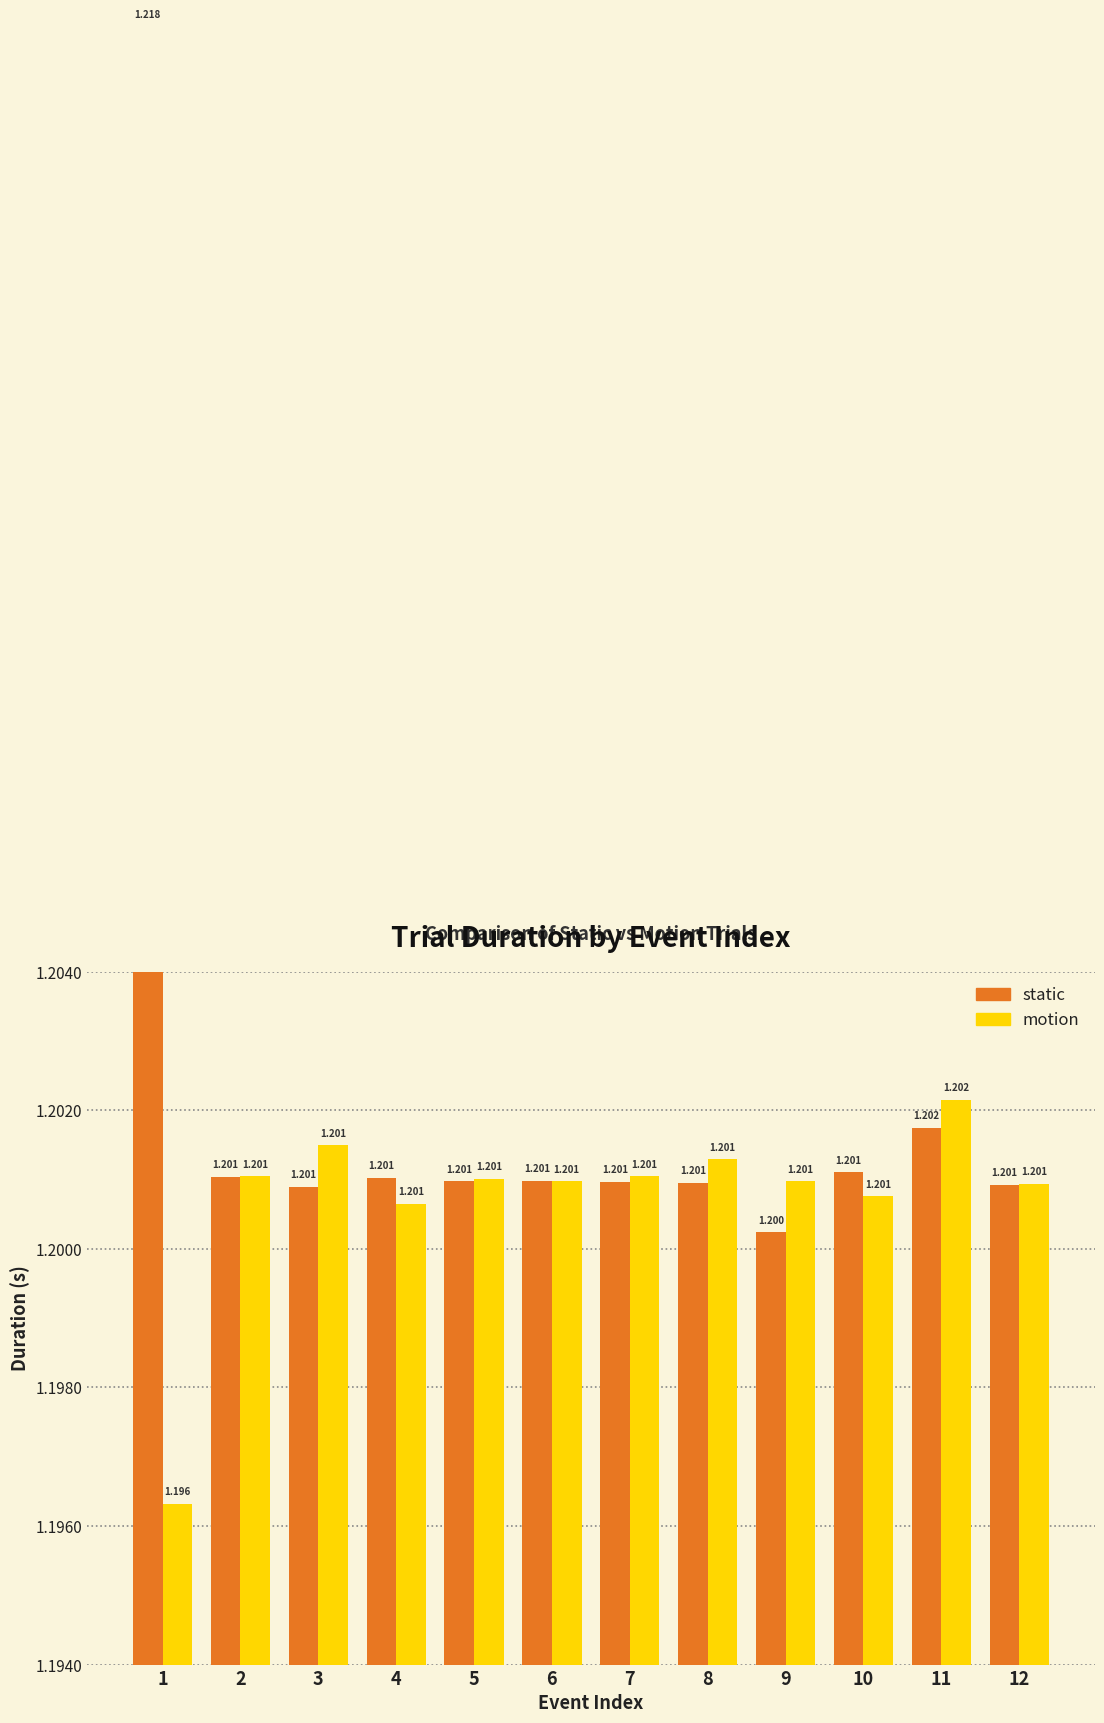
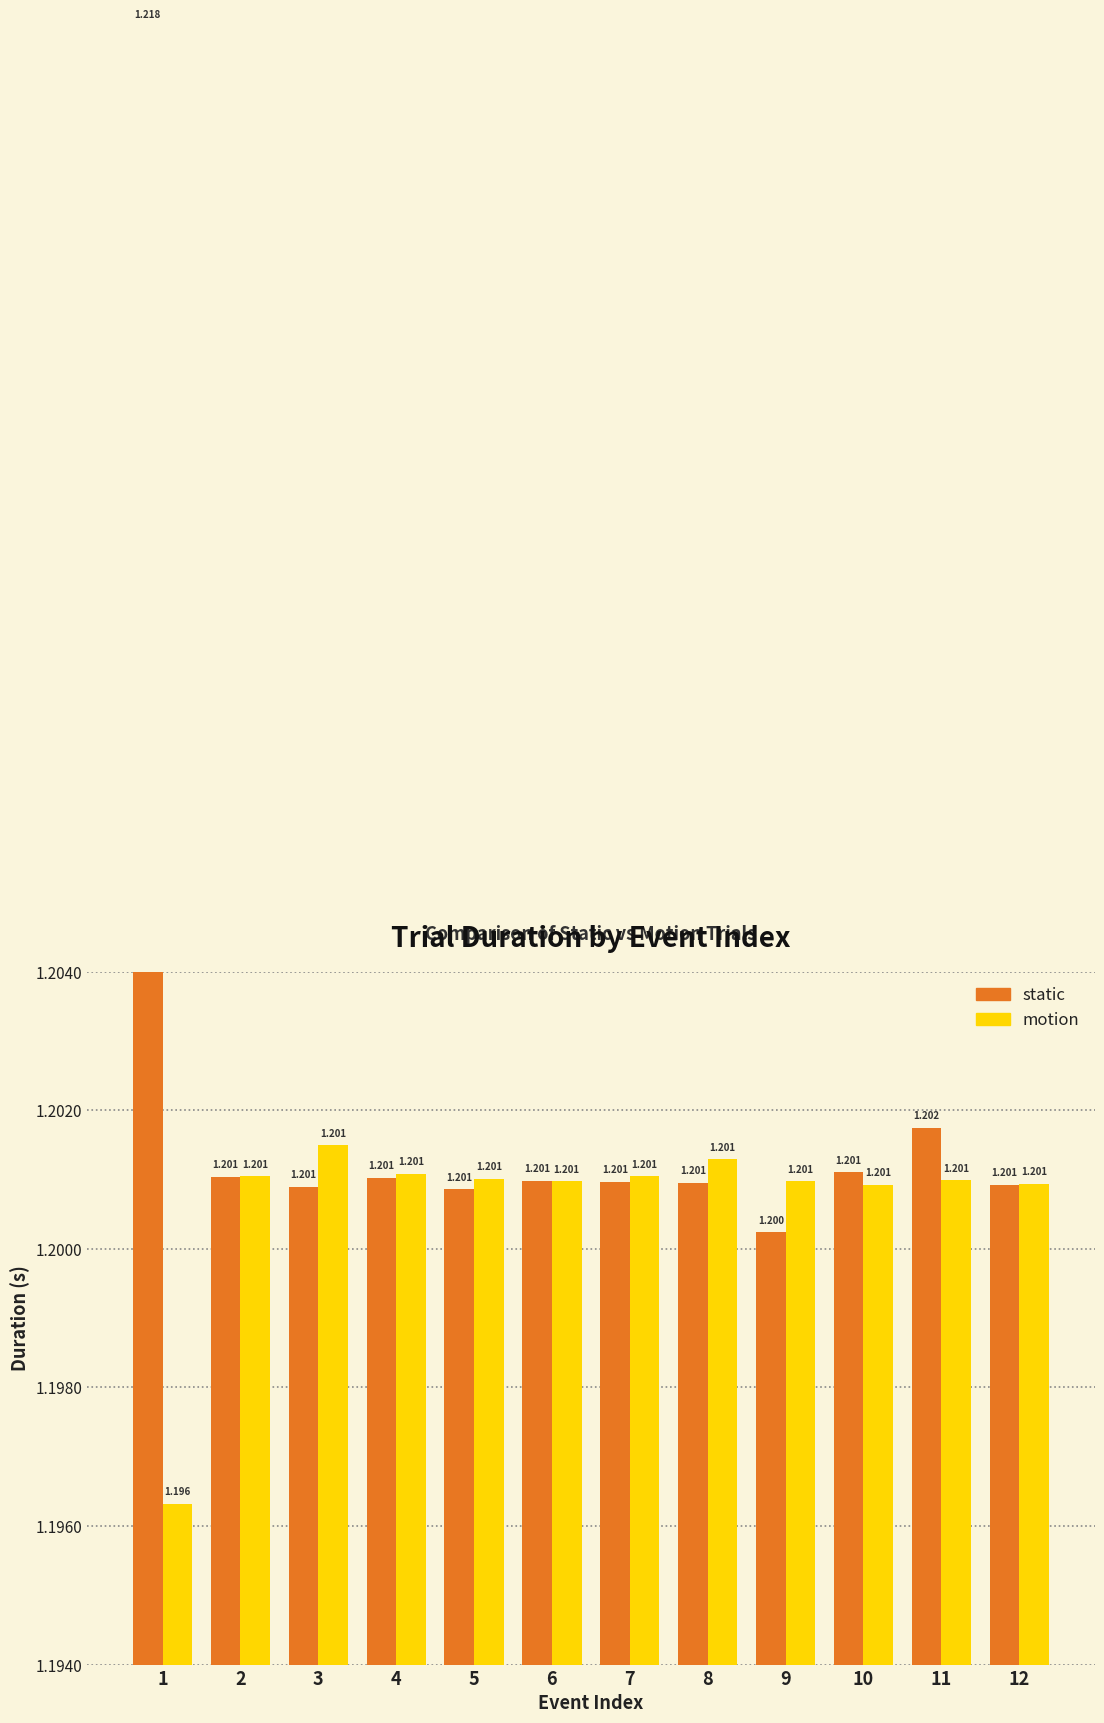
motion, 4: 1.2007 -> 1.2011
static, 5: 1.2010 -> 1.2009
motion, 10: 1.2008 -> 1.2009
motion, 11: 1.202 -> 1.201
